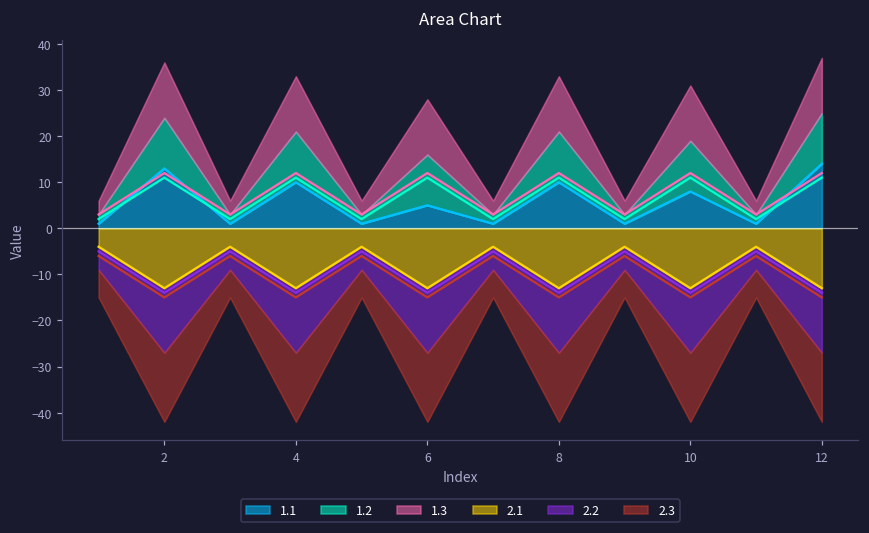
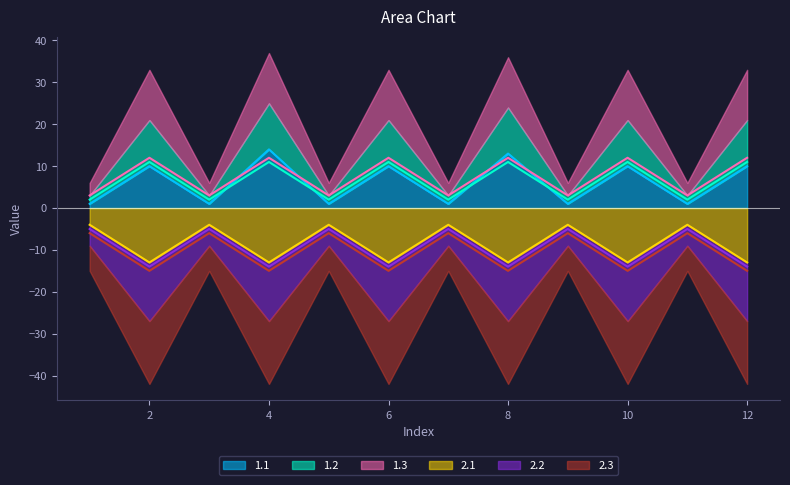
1.1, 2: 13 -> 10
1.1, 4: 10 -> 14
1.1, 6: 5 -> 10
1.1, 8: 10 -> 13
1.1, 10: 8 -> 10
1.1, 12: 14 -> 10
